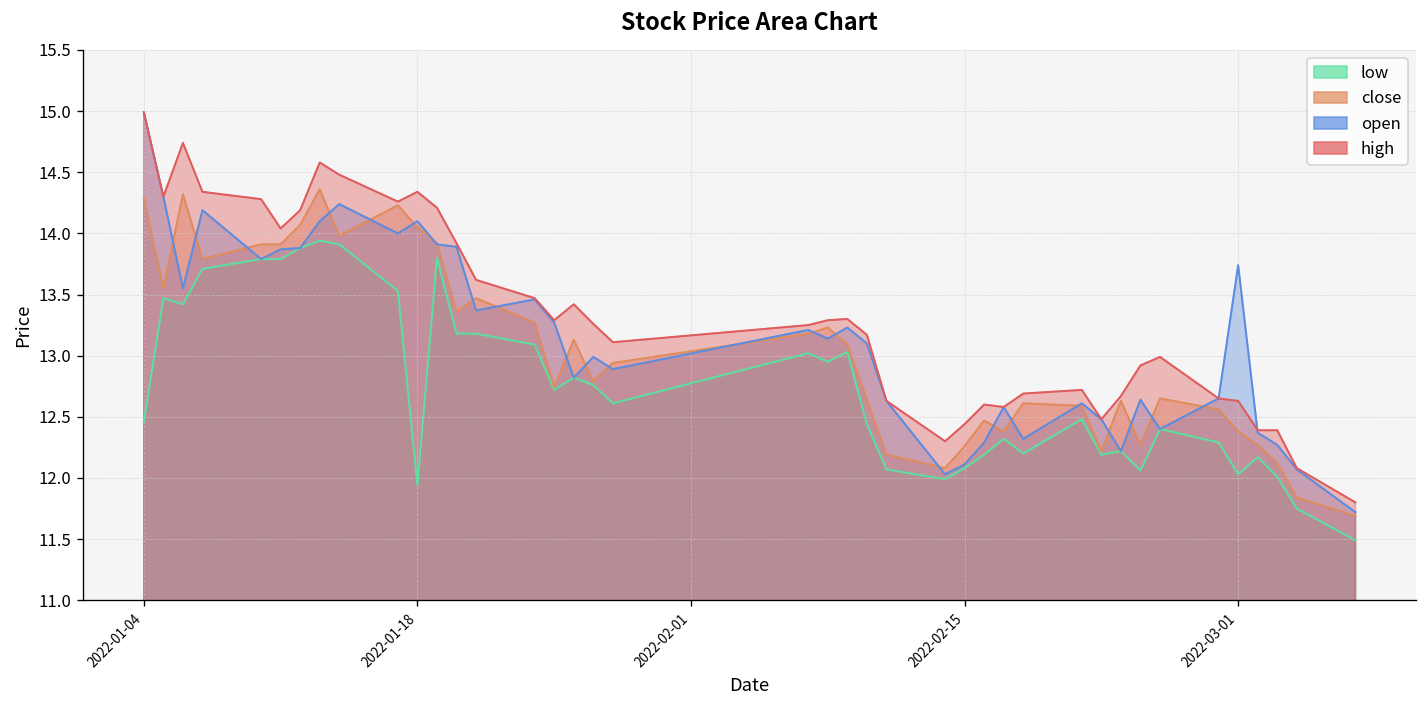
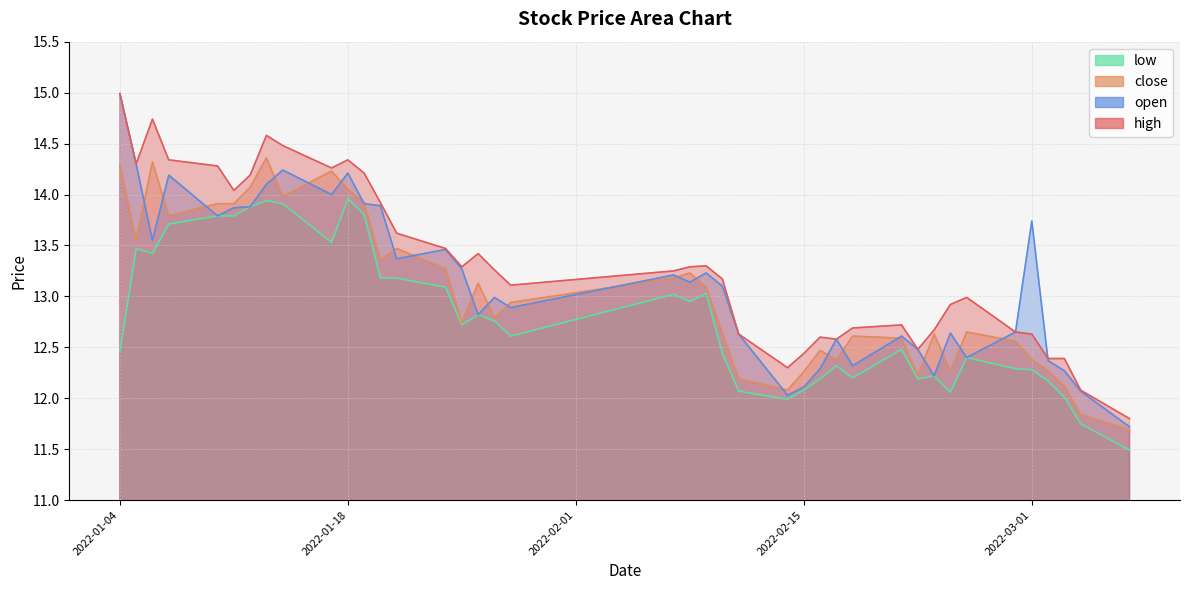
low, 2022-01-18: 11.94 -> 13.96
open, 2022-01-18: 14.10 -> 14.21
low, 2022-03-01: 12.03 -> 12.28
